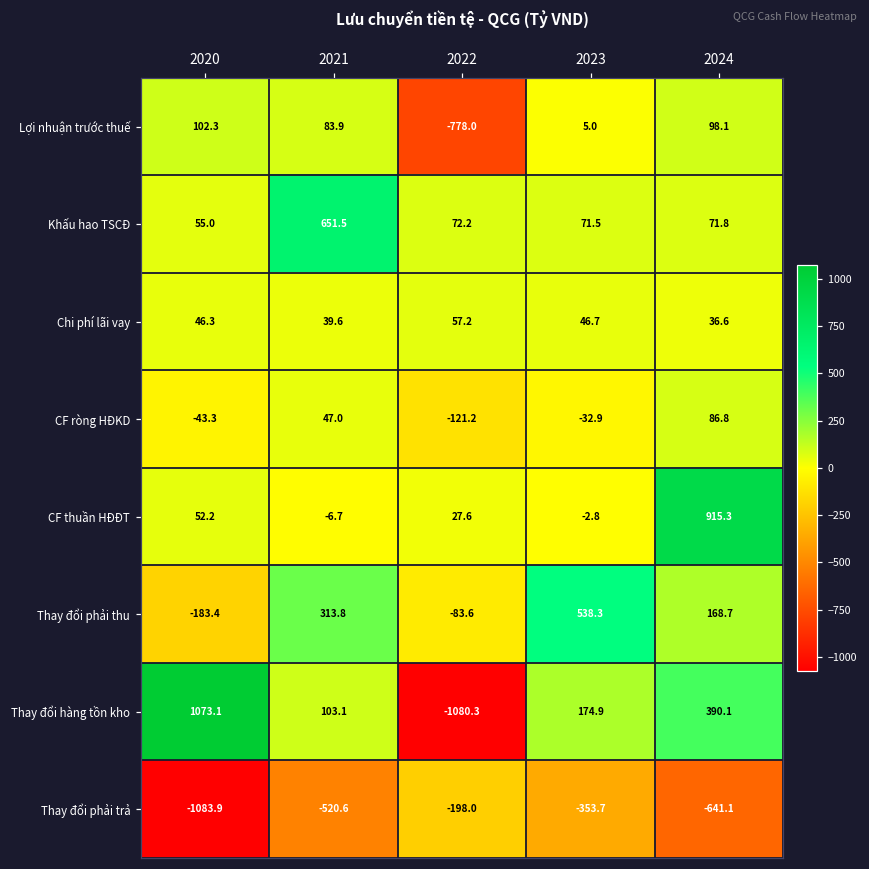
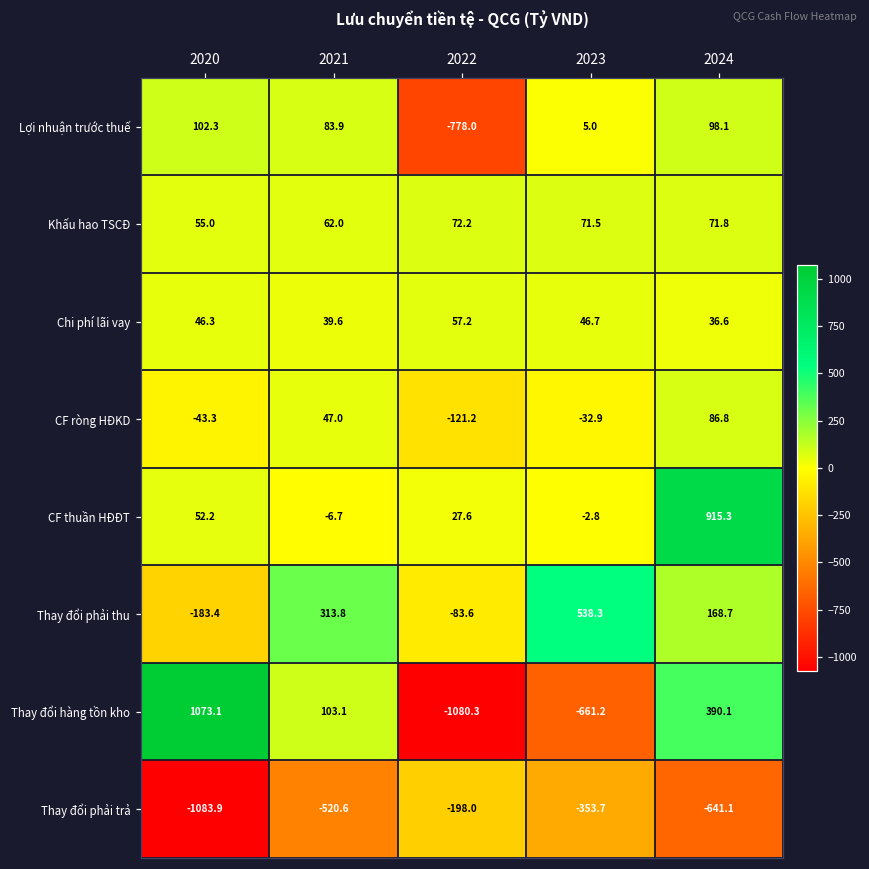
Khấu hao TSCĐ, 2021: 651.5 -> 62.0
Thay đổi hàng tồn kho, 2023: 174.9 -> -661.2
